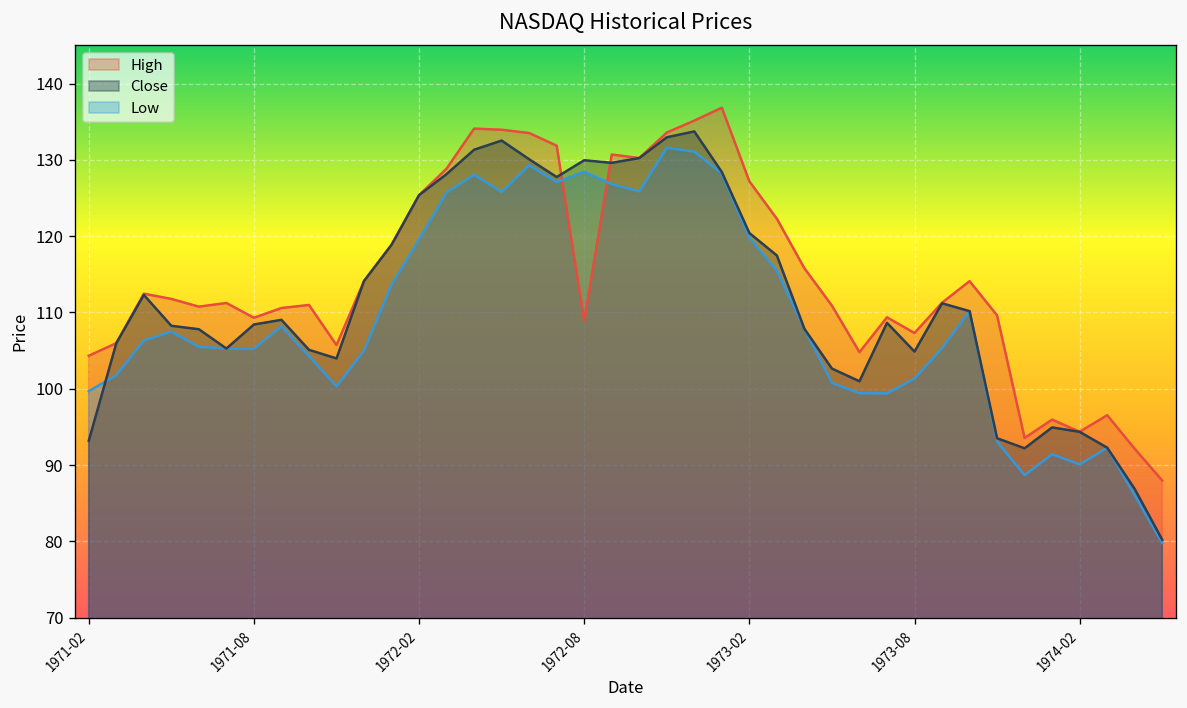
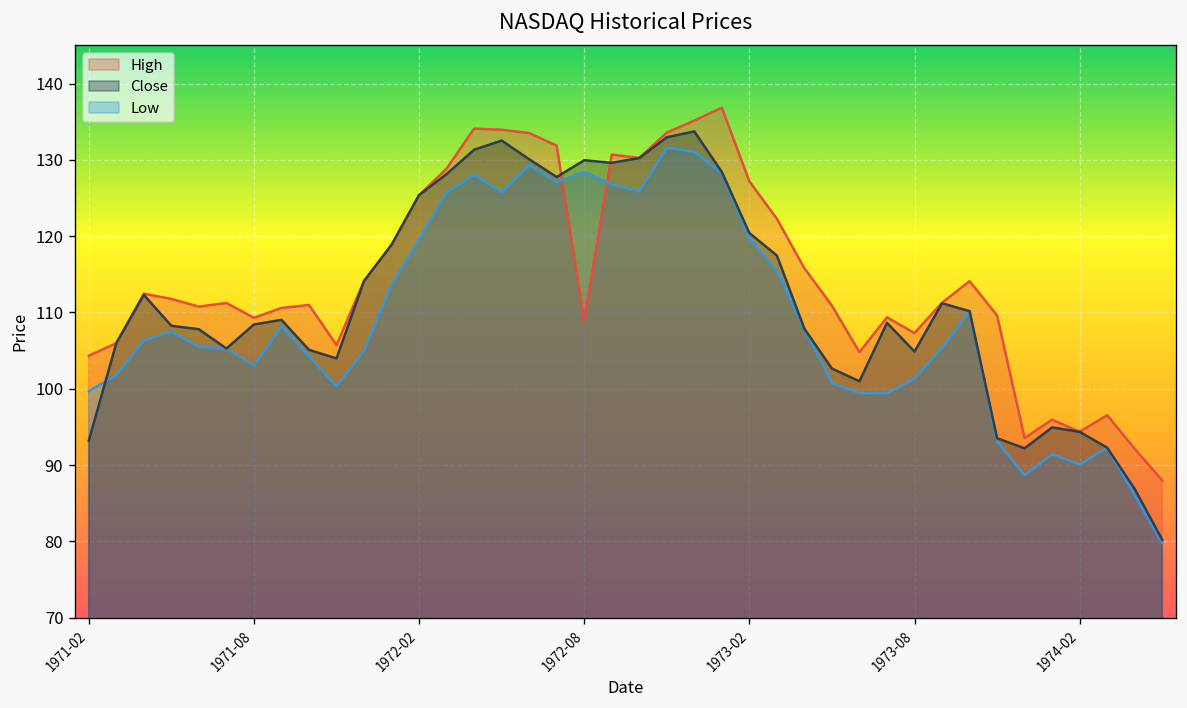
Low, 1971-08: 105 -> 103
